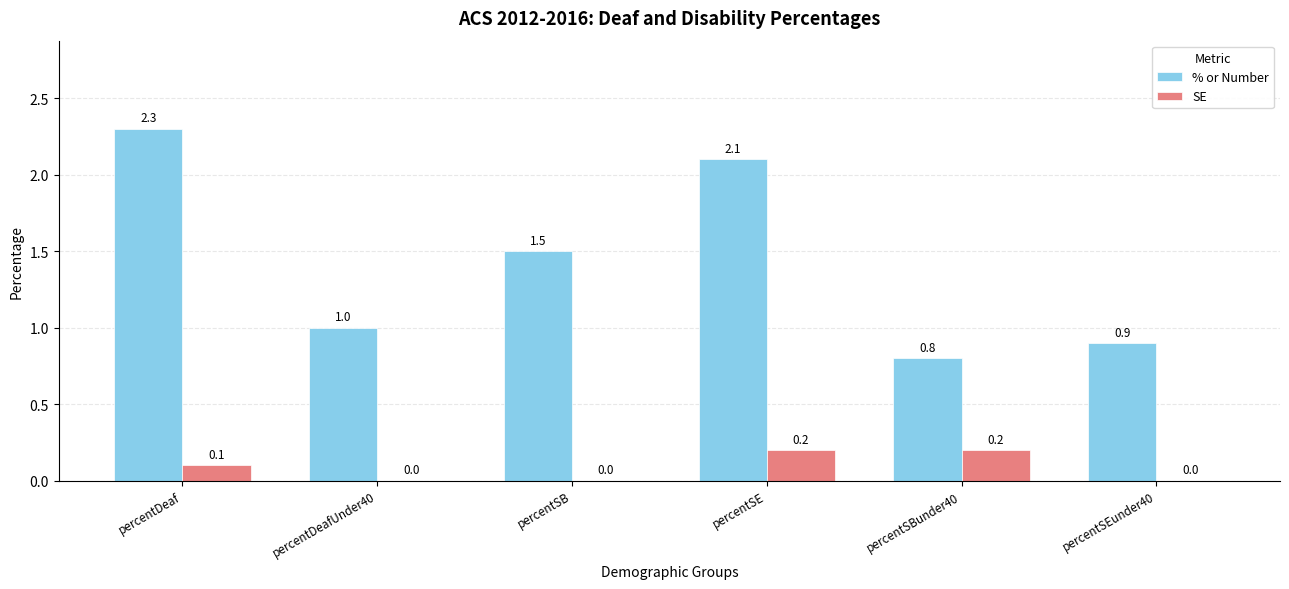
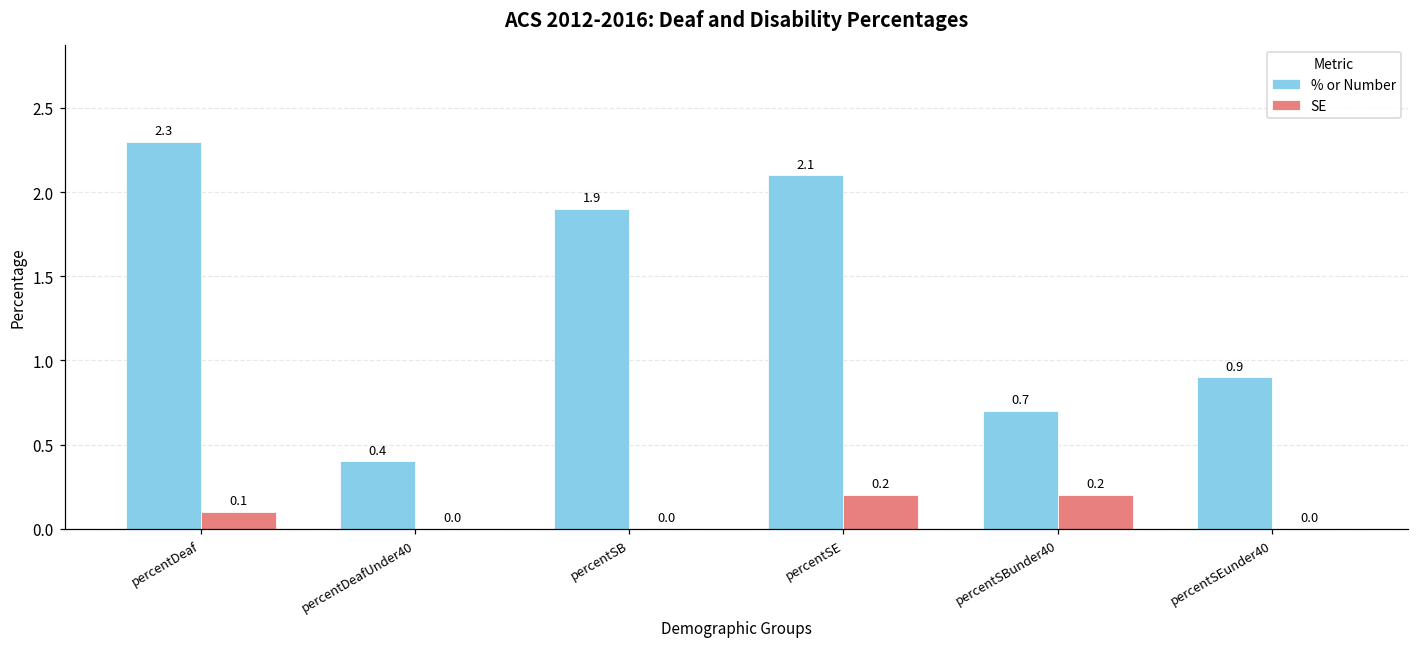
% or Number, percentDeafUnder40: 1.0 -> 0.4
% or Number, percentSB: 1.5 -> 1.9
% or Number, percentSBunder40: 0.8 -> 0.7
